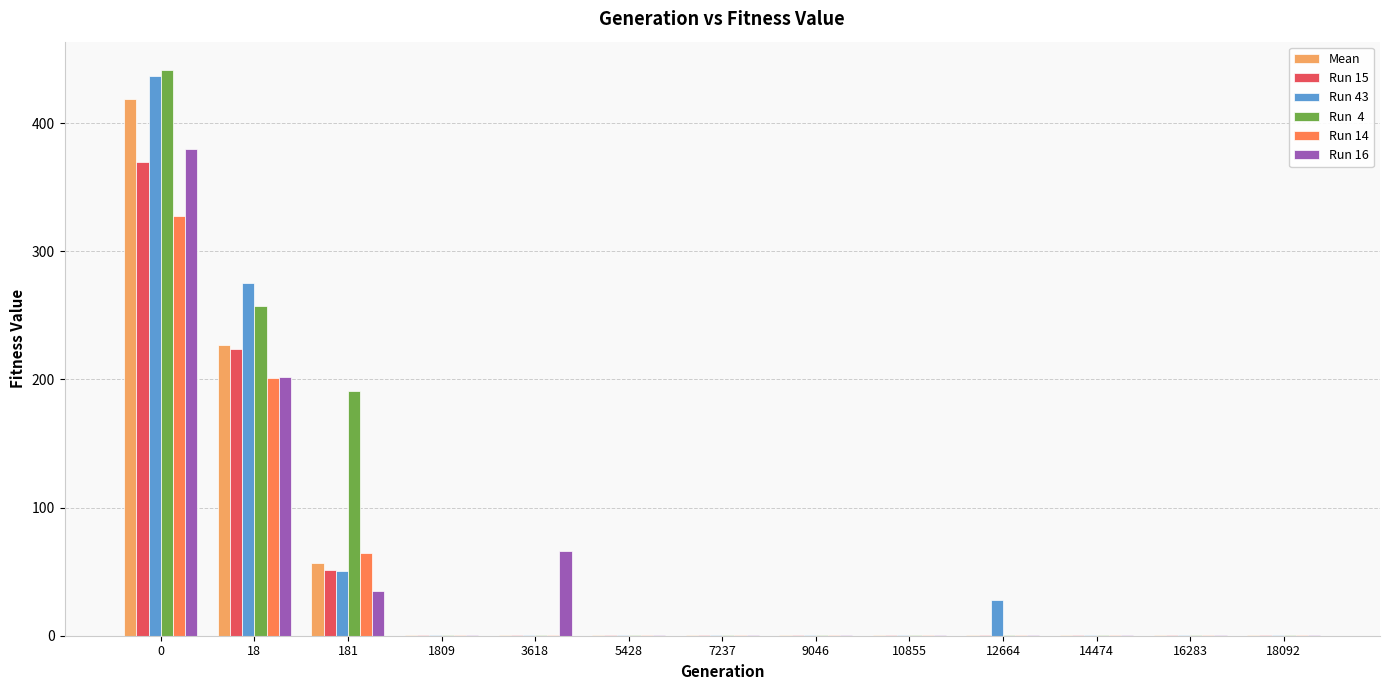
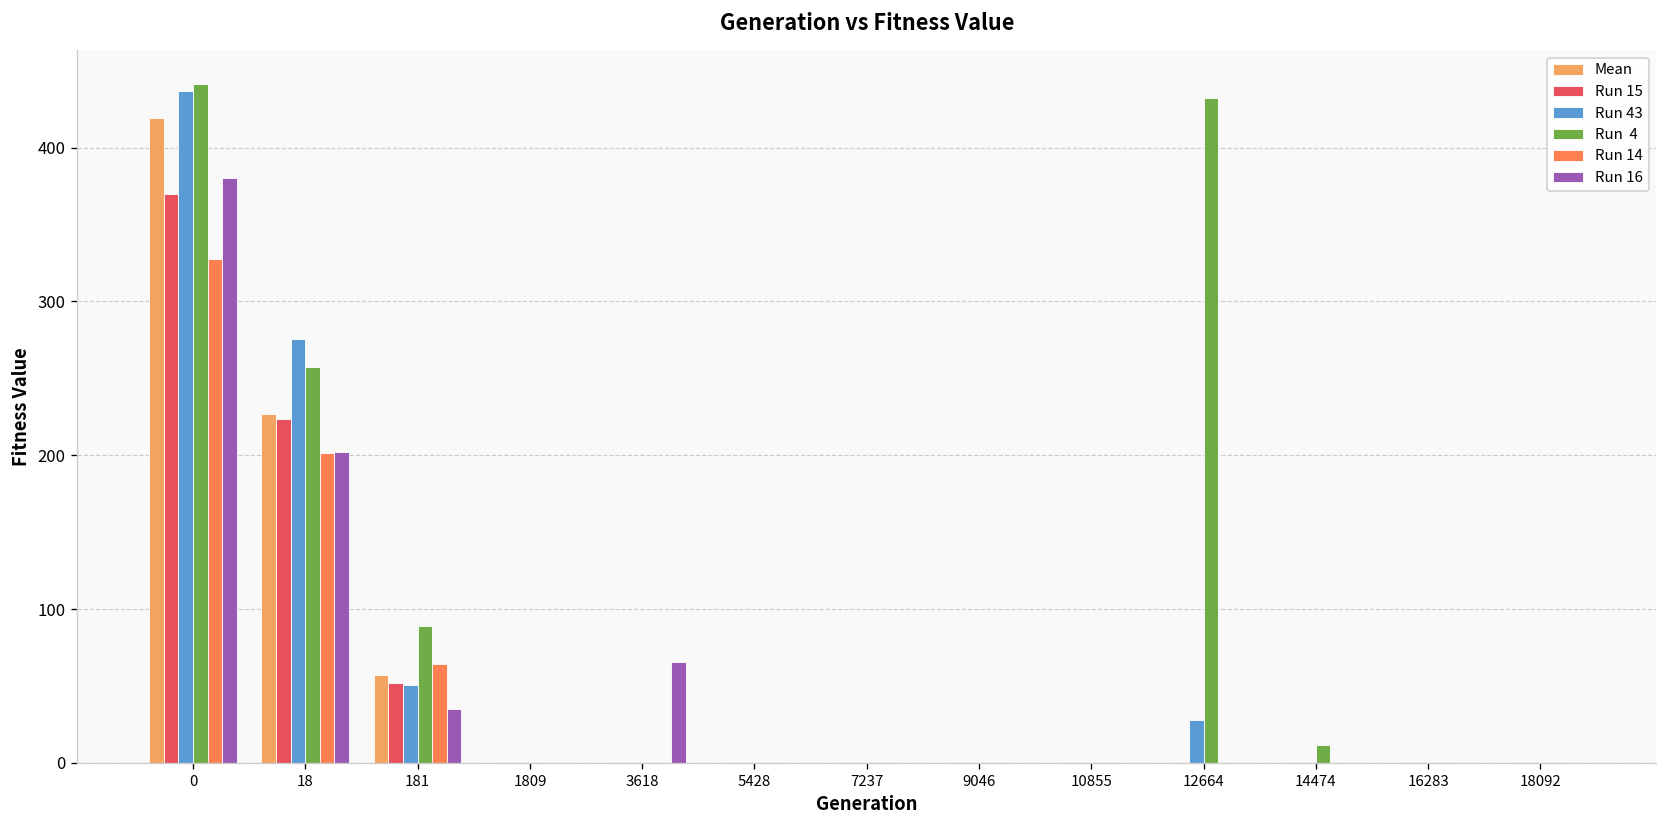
Run 4, 181: 191 -> 89
Run 4, 12664: 0 -> 432
Run 4, 14474: 0 -> 11
